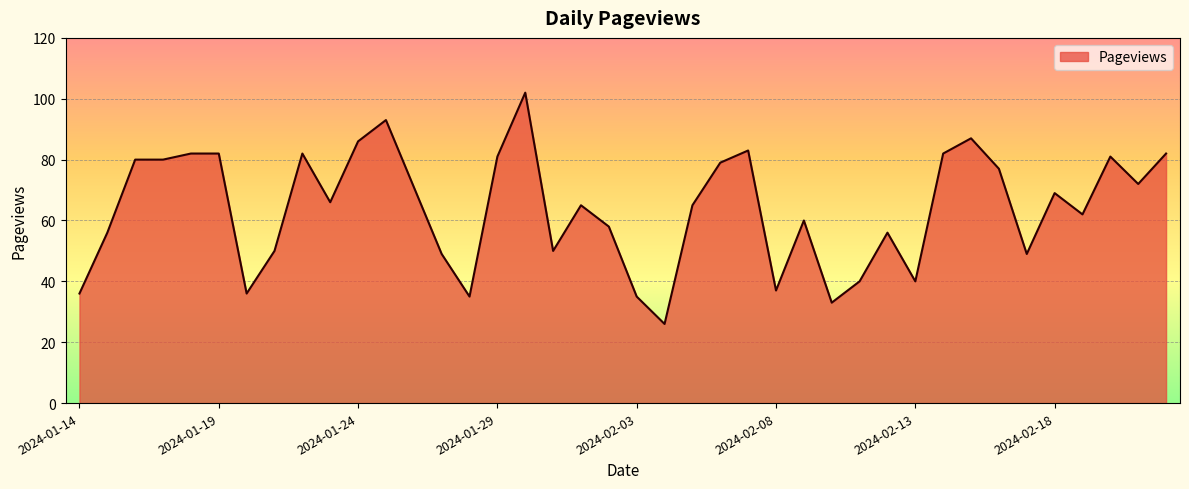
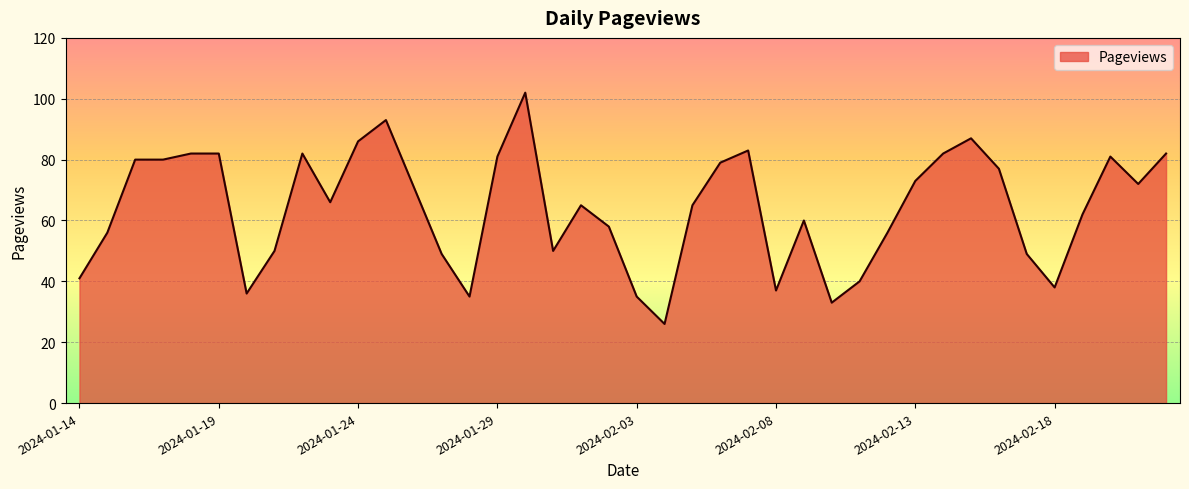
2024-01-14: 36 -> 41
2024-02-13: 40 -> 73
2024-02-18: 69 -> 38
